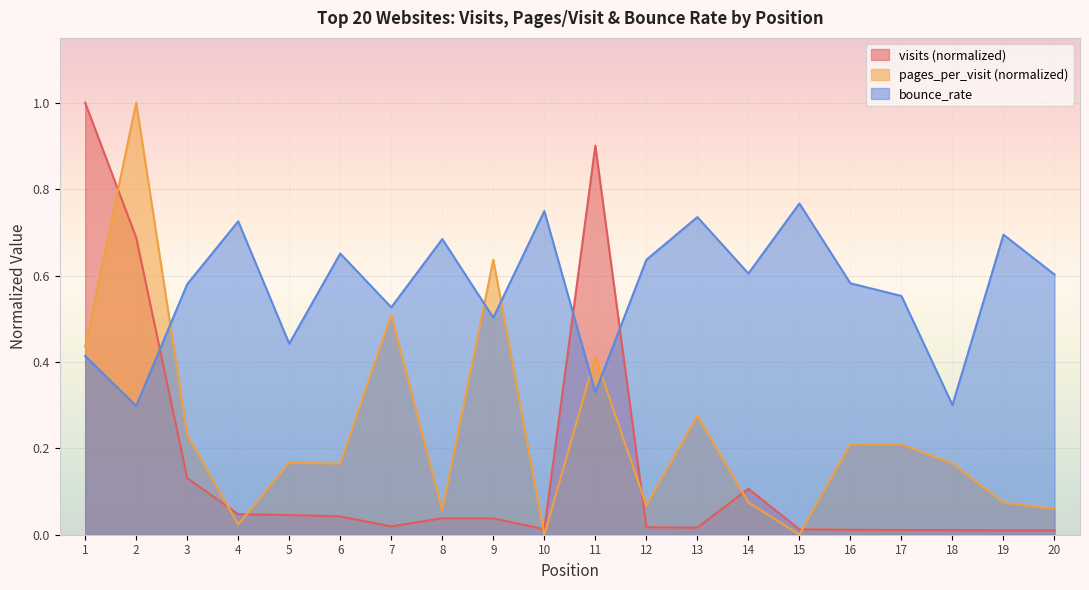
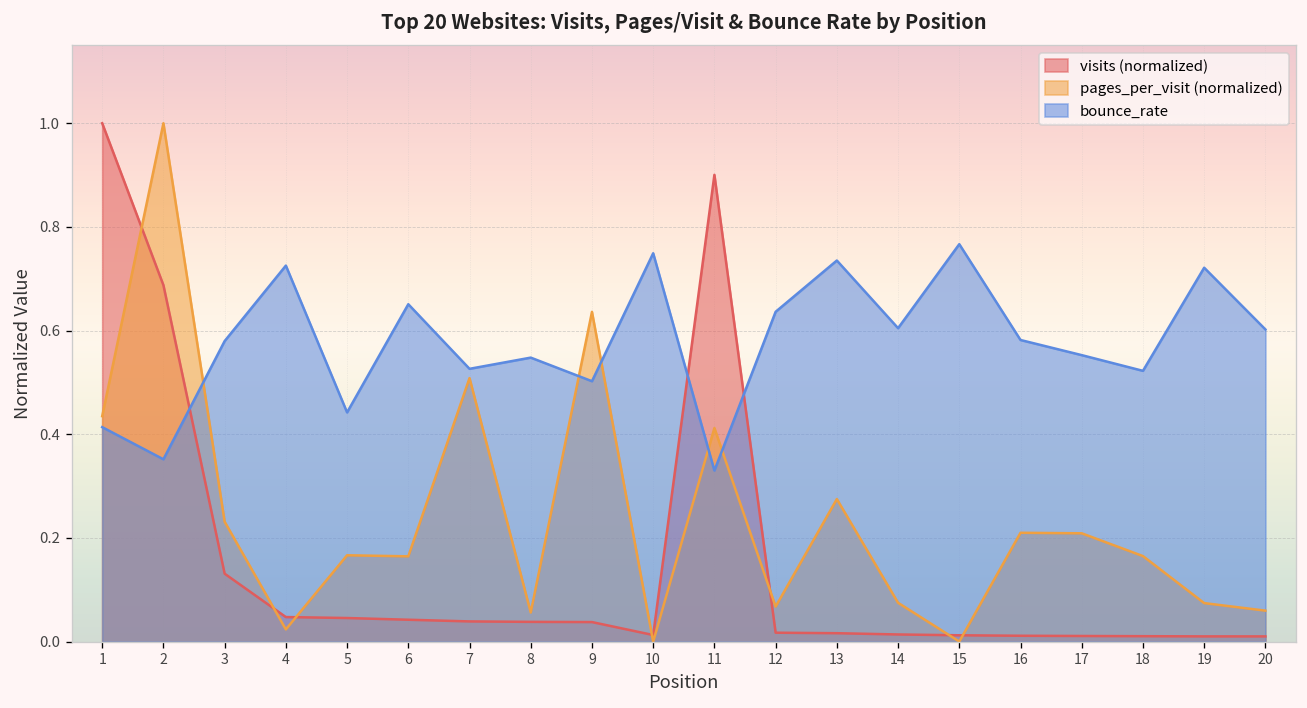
bounce_rate, 2: 0.30 -> 0.35
visits (normalized), 7: 0.02 -> 0.04
bounce_rate, 8: 0.68 -> 0.55
visits (normalized), 14: 0.11 -> 0.01
bounce_rate, 18: 0.30 -> 0.52
bounce_rate, 19: 0.69 -> 0.72
